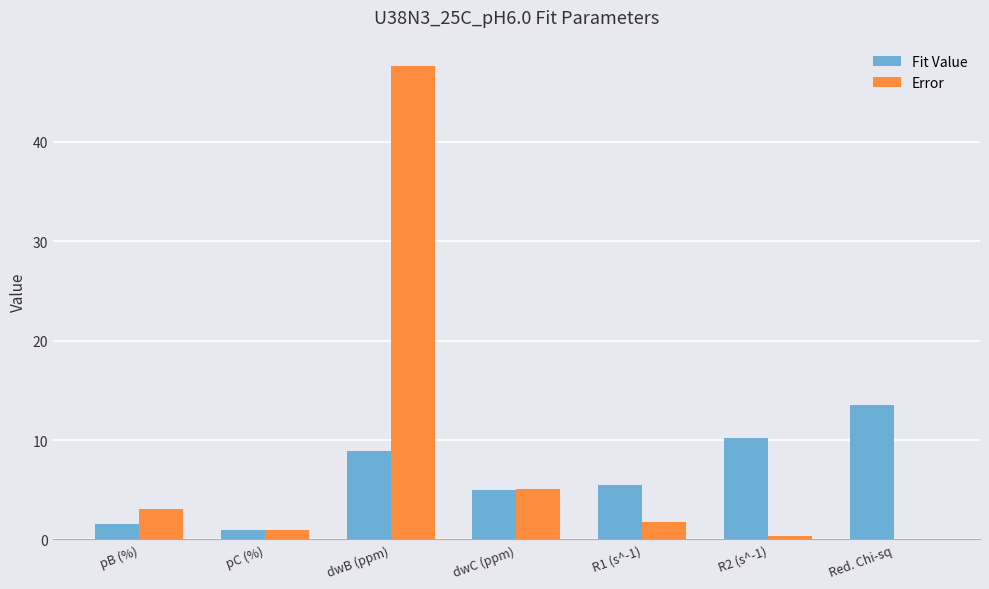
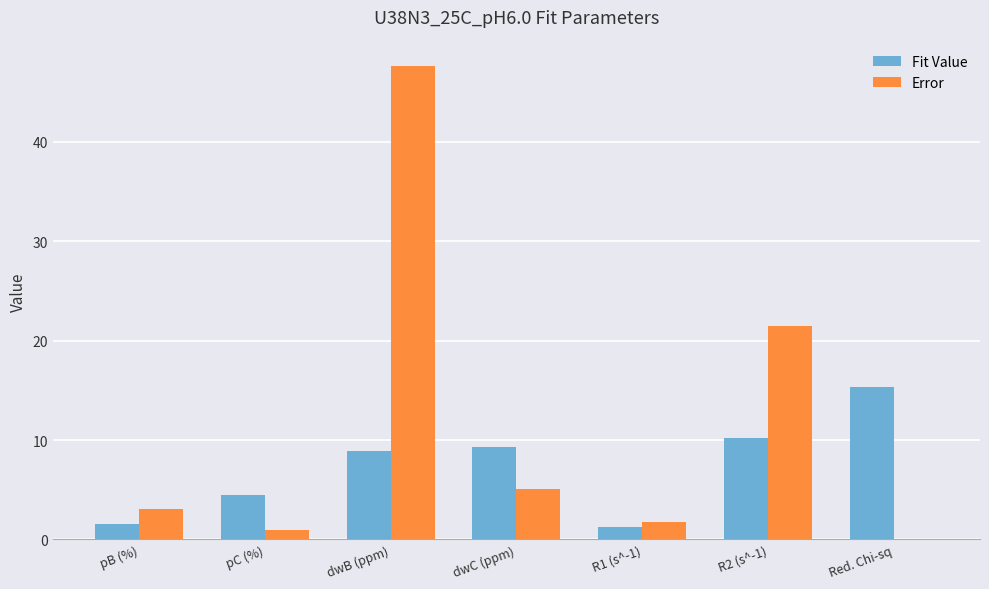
Fit Value, pC (%): 1 -> 4
Fit Value, dwC (ppm): 5 -> 9
Fit Value, R1 (s^-1): 6 -> 1
Error, R2 (s^-1): 0 -> 21
Fit Value, Red. Chi-sq: 14 -> 15
